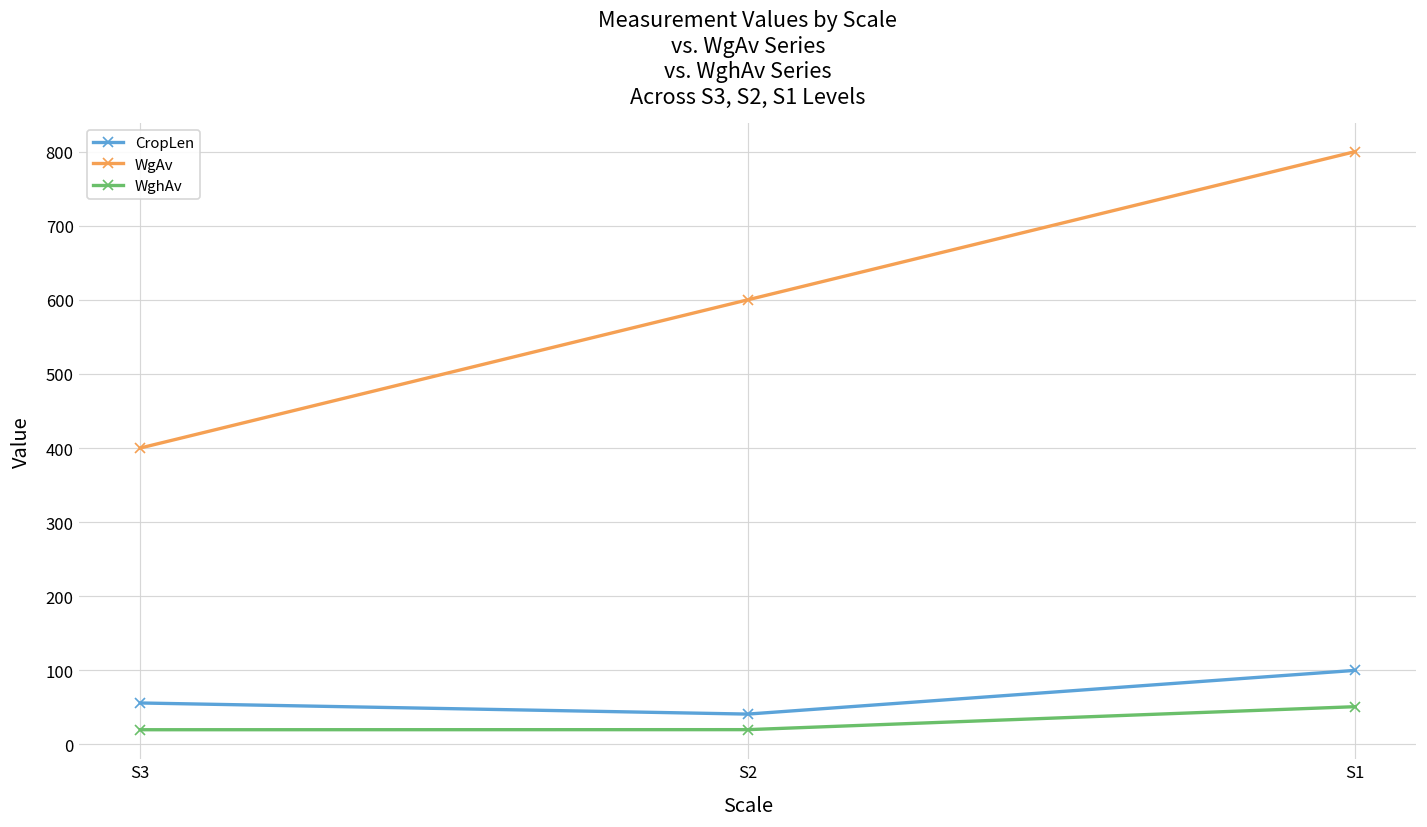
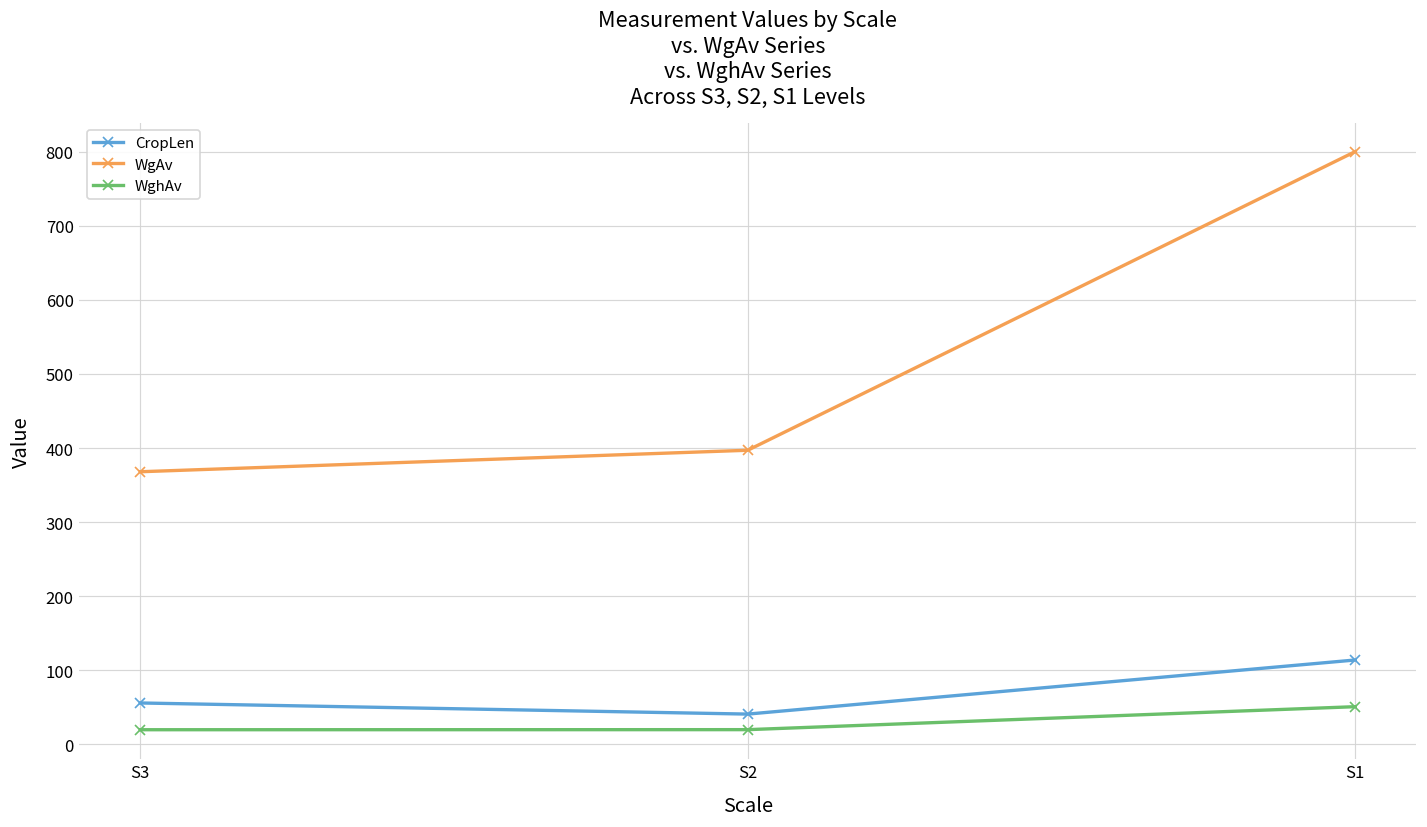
WgAv, S3: 400 -> 370
WgAv, S2: 600 -> 400
CropLen, S1: 100 -> 110
